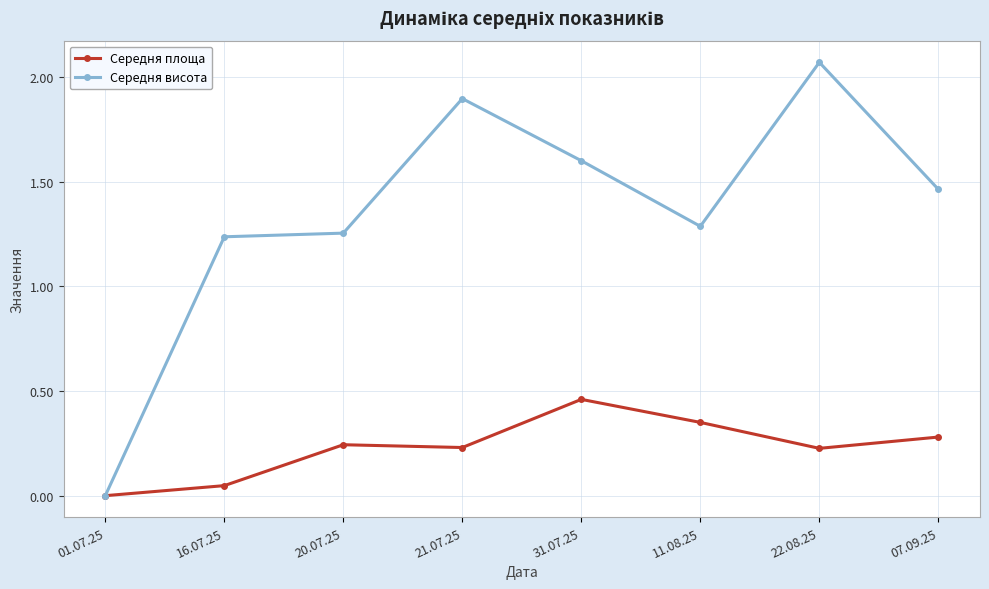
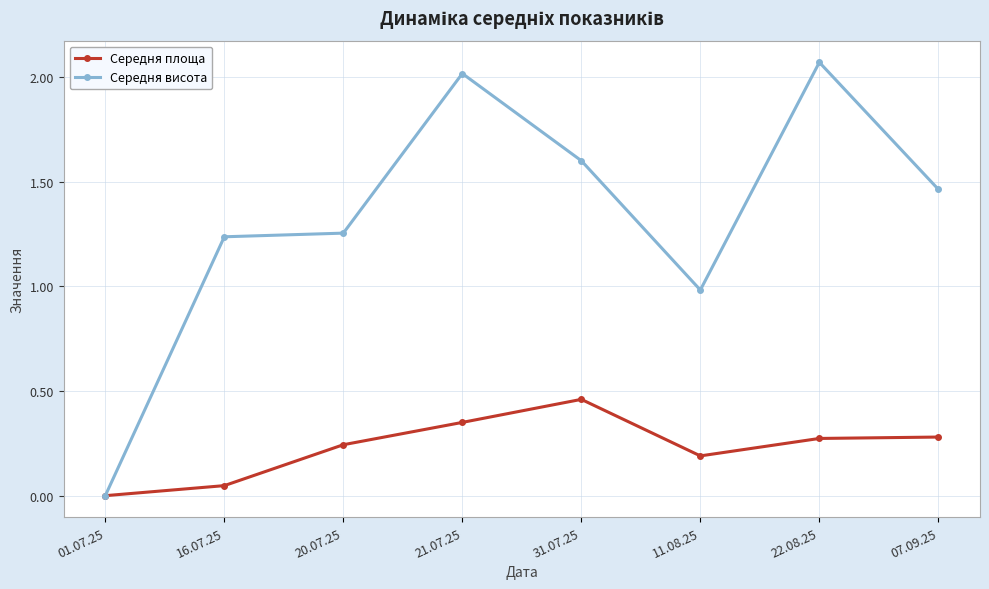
Середня площа, 21.07.25: 0.23 -> 0.35
Середня висота, 21.07.25: 1.90 -> 2.02
Середня площа, 11.08.25: 0.35 -> 0.19
Середня висота, 11.08.25: 1.29 -> 0.98
Середня площа, 22.08.25: 0.23 -> 0.27
